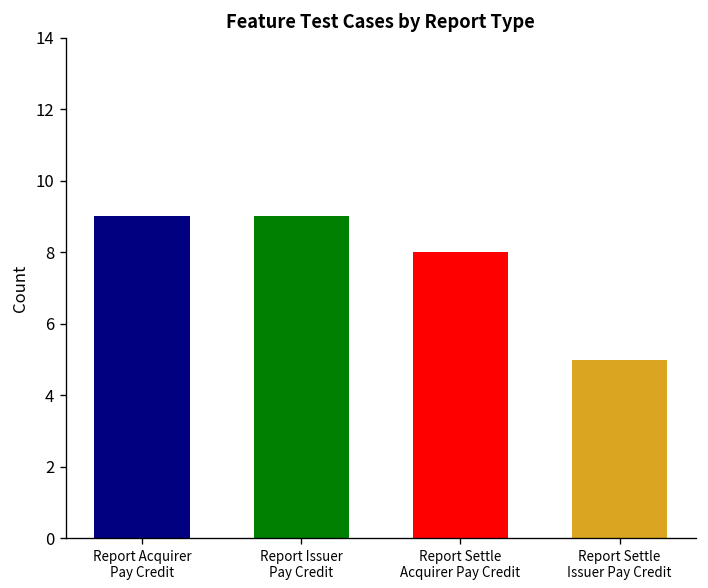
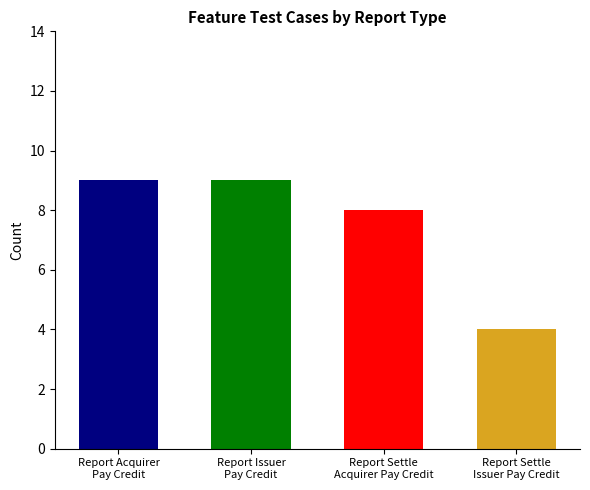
Report Settle Issuer Pay Credit: 5 -> 4
